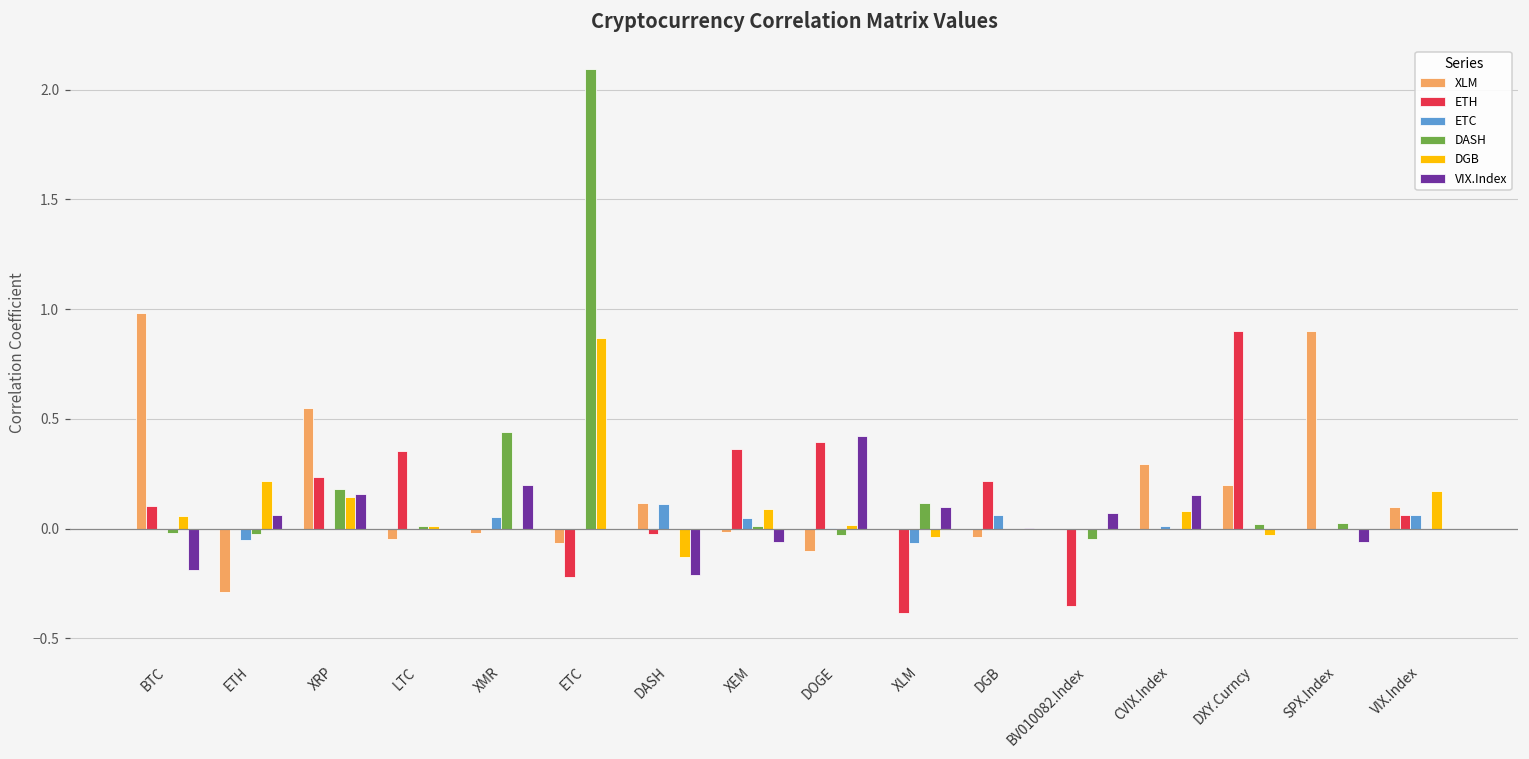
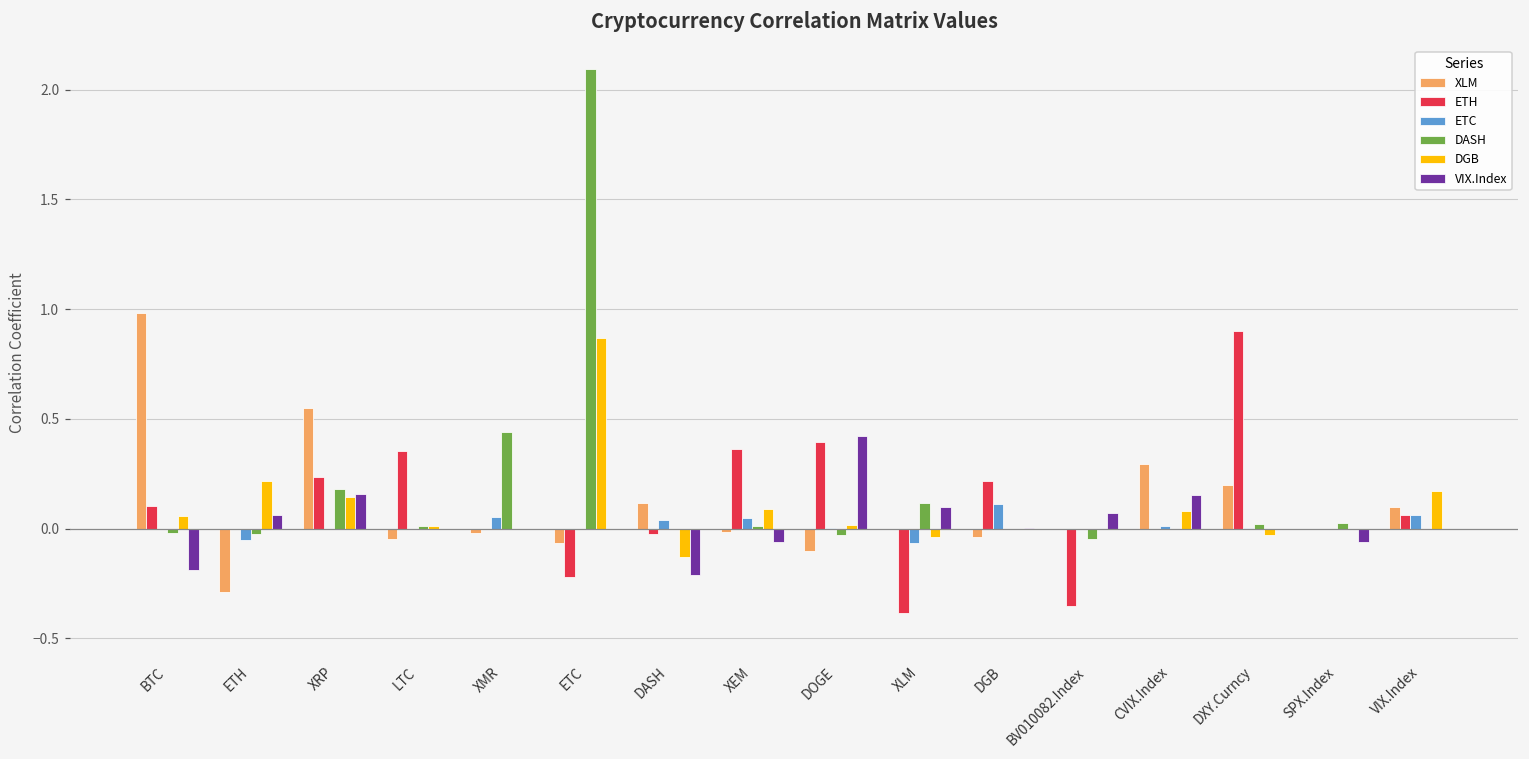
VIX.Index, XMR: 0.2 -> 0.0
ETC, DASH: 0.11 -> 0.04
ETC, DGB: 0.06 -> 0.11
XLM, SPX.Index: 0.9 -> 0.0
